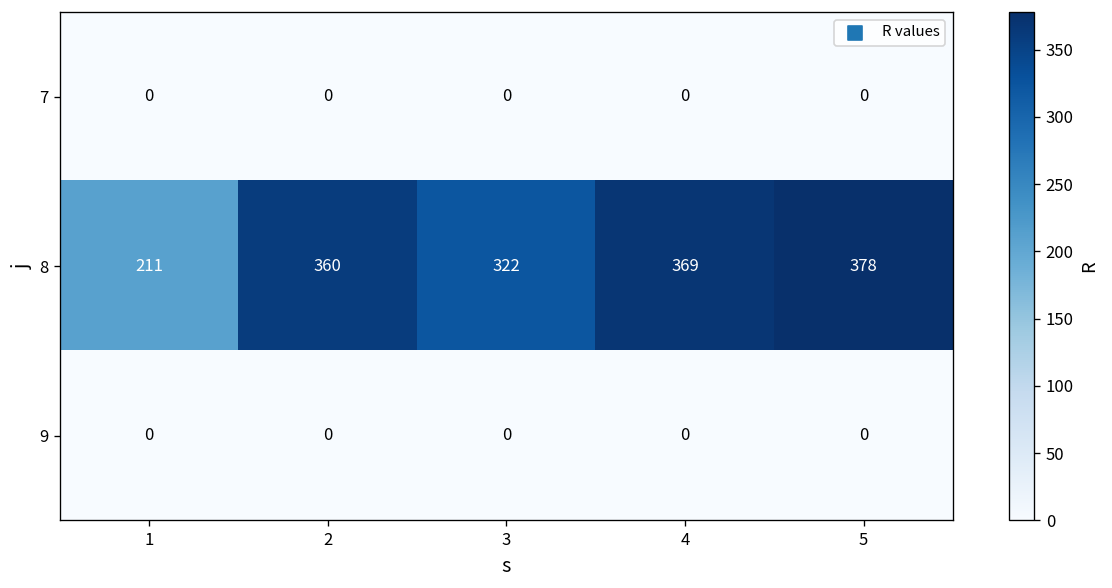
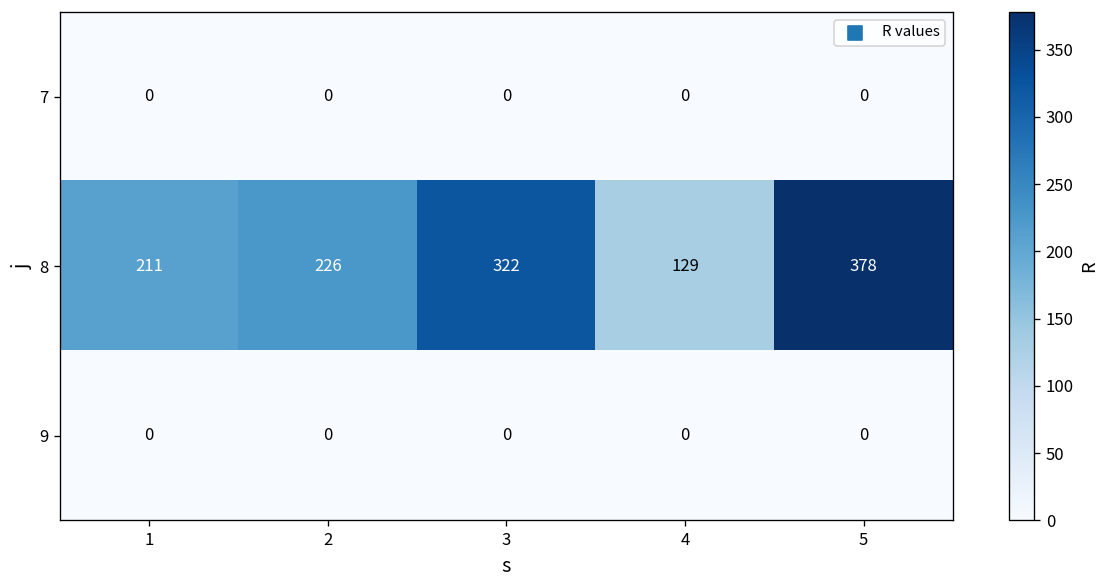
8, 2: 360 -> 226
8, 4: 369 -> 129
